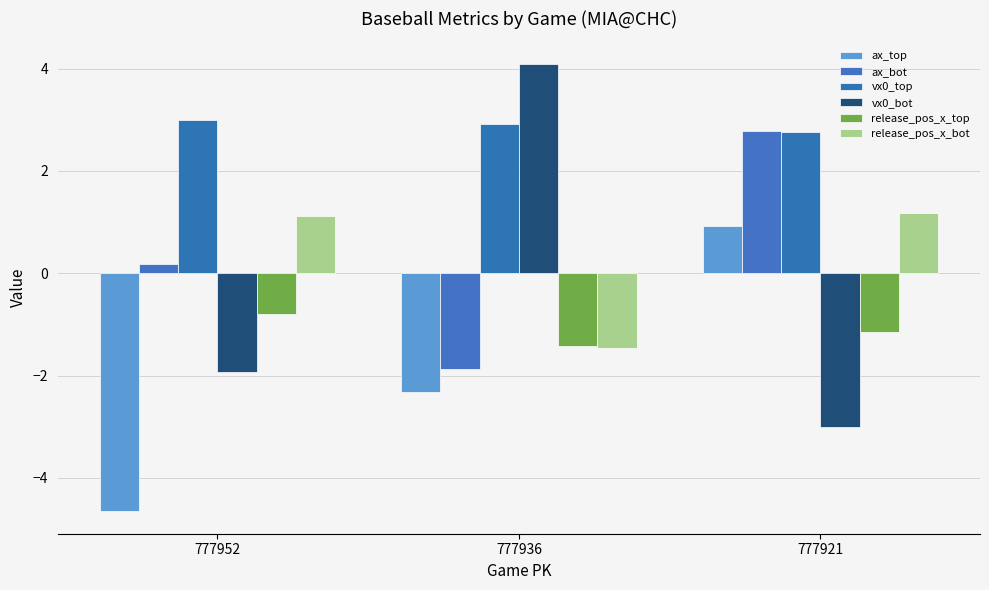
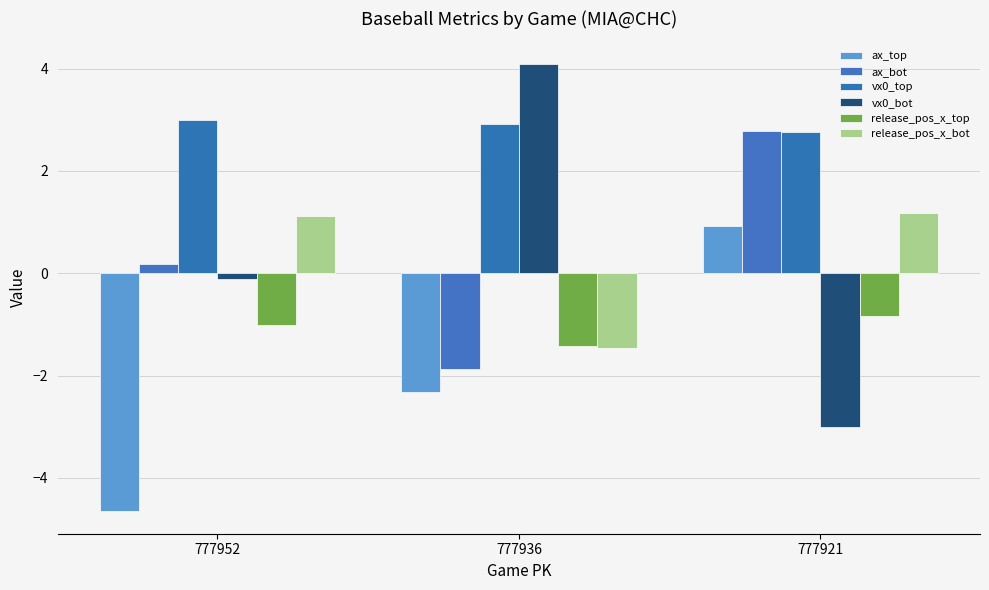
vx0_bot, 777952: -1.9 -> -0.1
release_pos_x_top, 777952: -0.8 -> -1.0
release_pos_x_top, 777921: -1.1 -> -0.8
